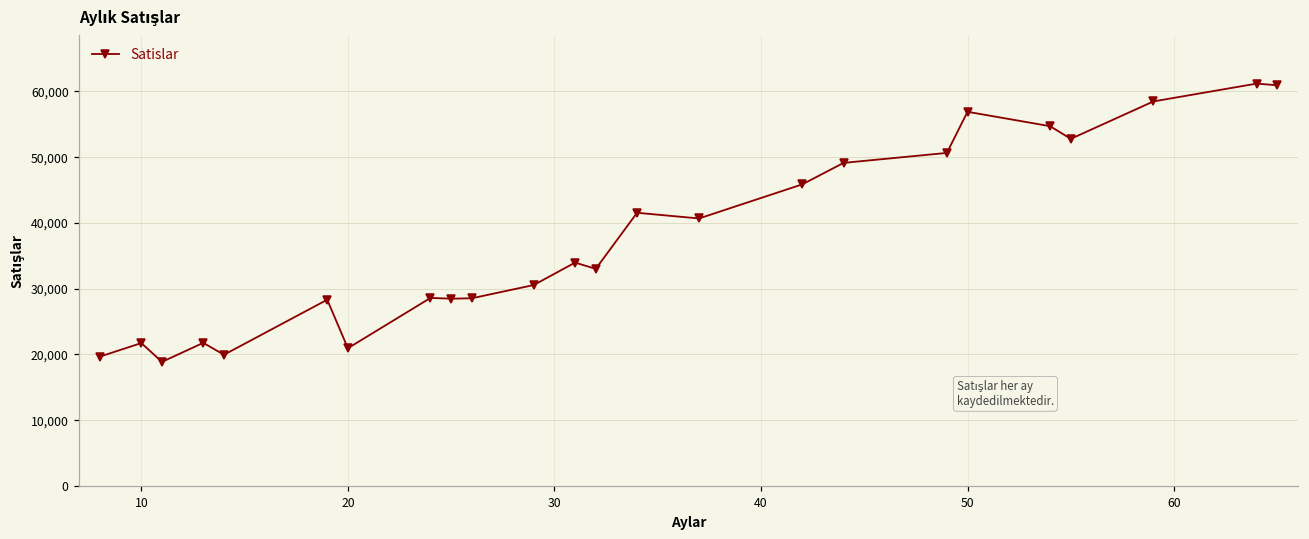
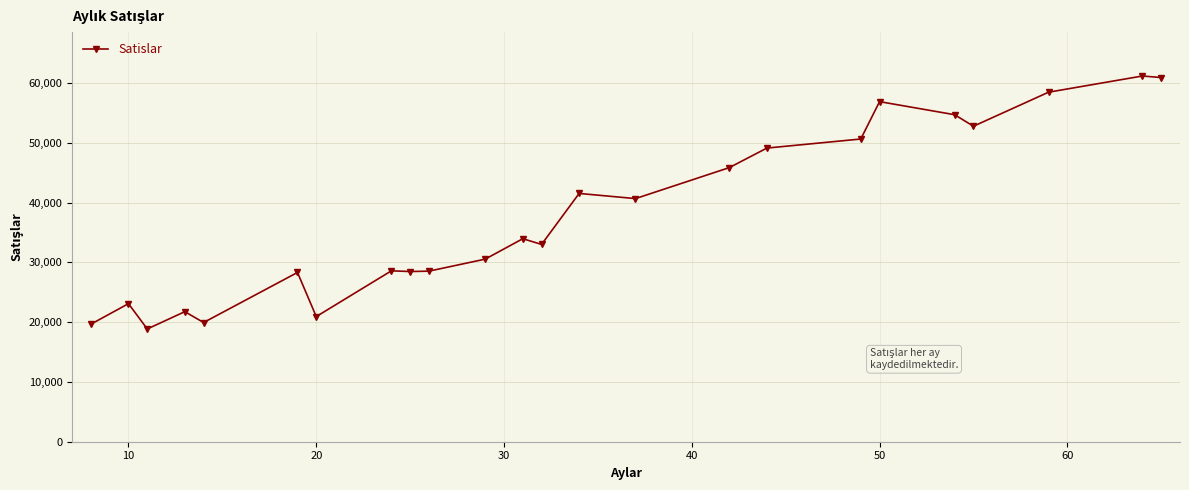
10: 22,000 -> 23,000
